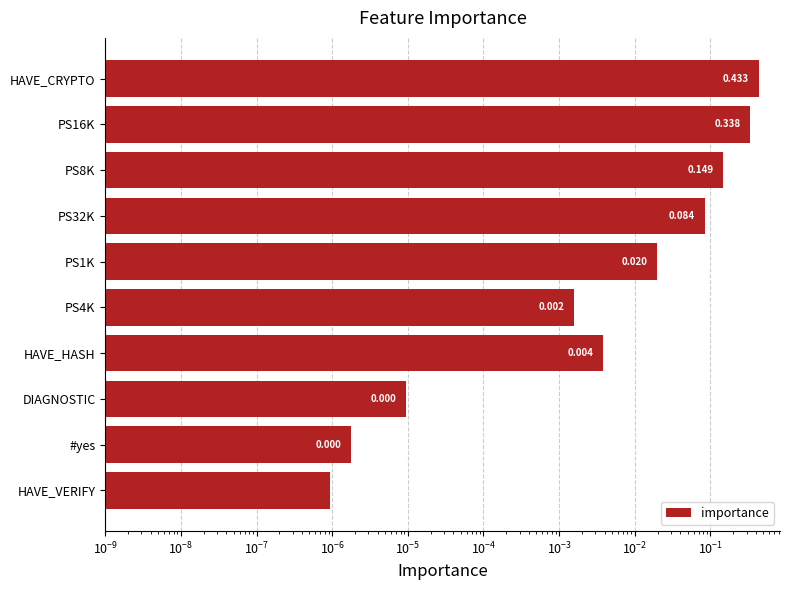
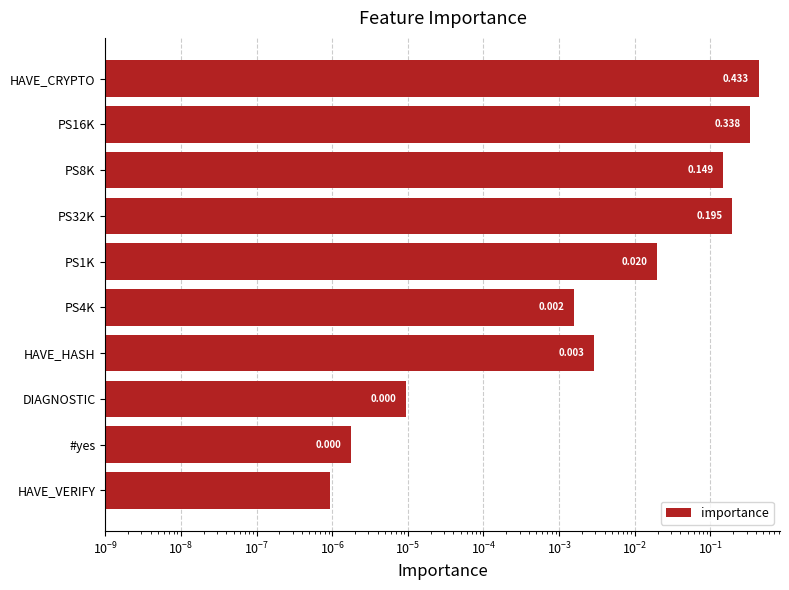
PS32K: 0.084 -> 0.195
HAVE_HASH: 0.004 -> 0.003
